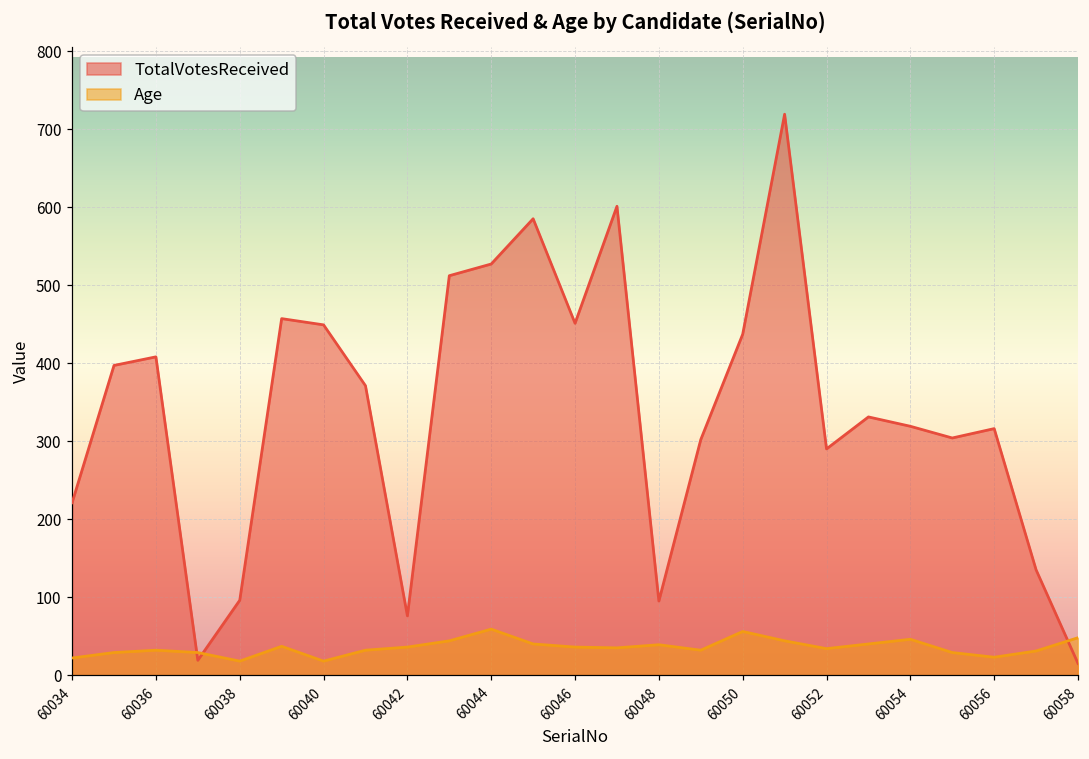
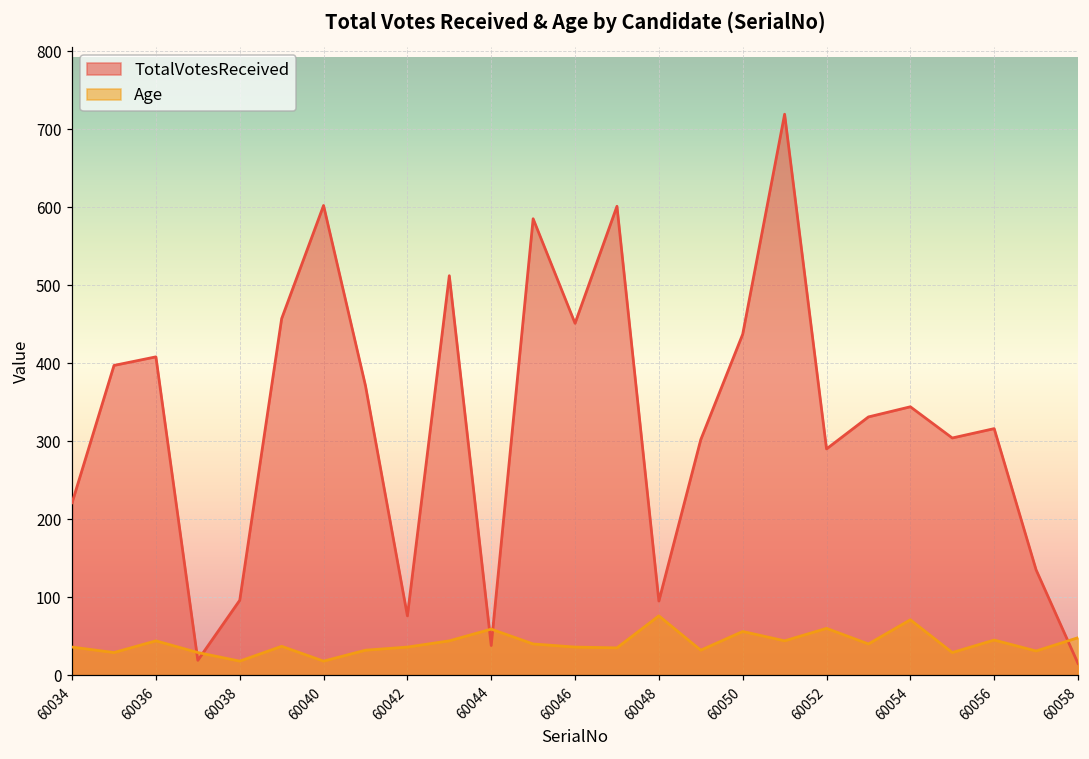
Age, 60034: 20 -> 40
Age, 60036: 30 -> 40
TotalVotesReceived, 60040: 450 -> 600
TotalVotesReceived, 60044: 530 -> 40
Age, 60048: 40 -> 80
Age, 60052: 30 -> 60
TotalVotesReceived, 60054: 320 -> 340
Age, 60054: 50 -> 70
Age, 60056: 20 -> 50
